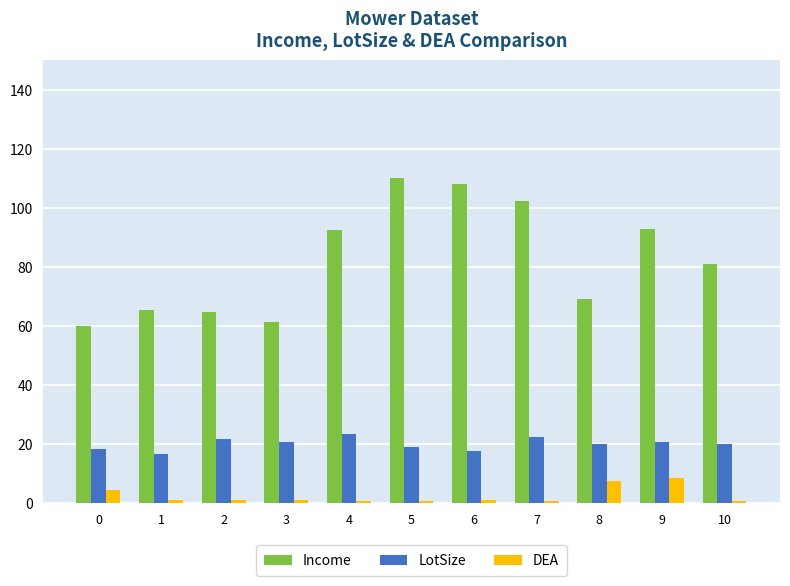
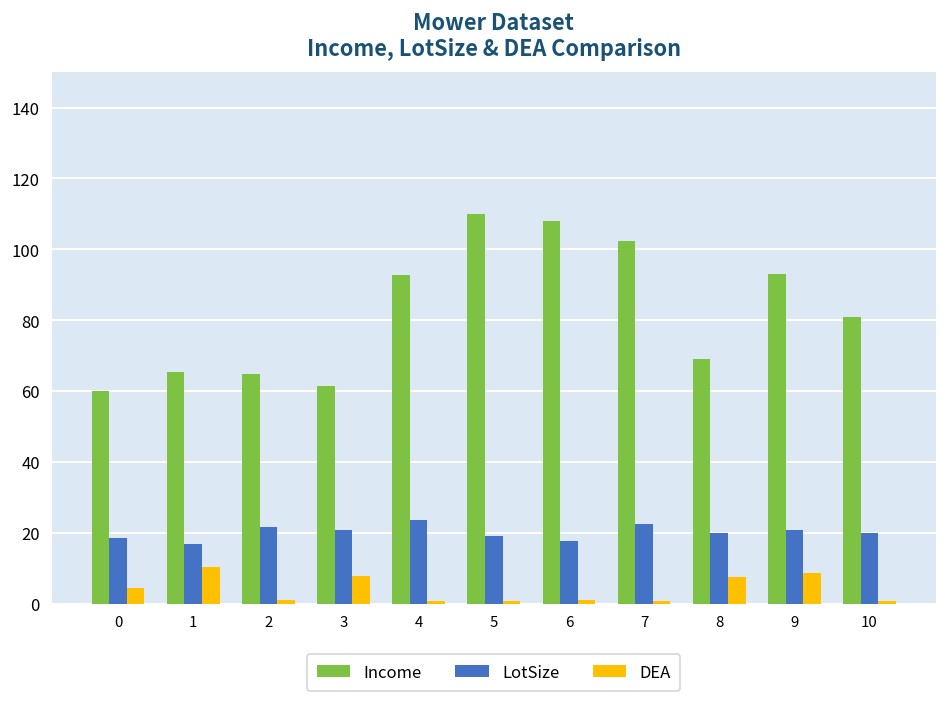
DEA, 1: 1 -> 10
DEA, 3: 1 -> 8
